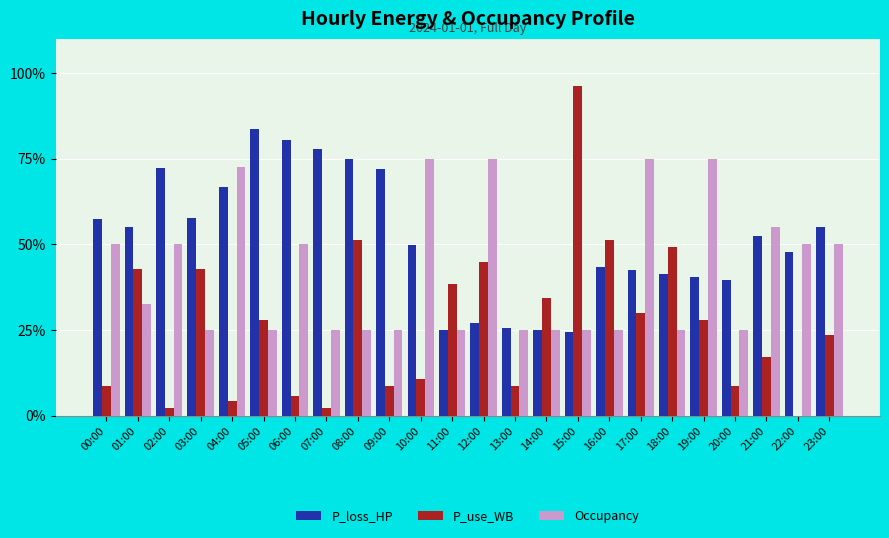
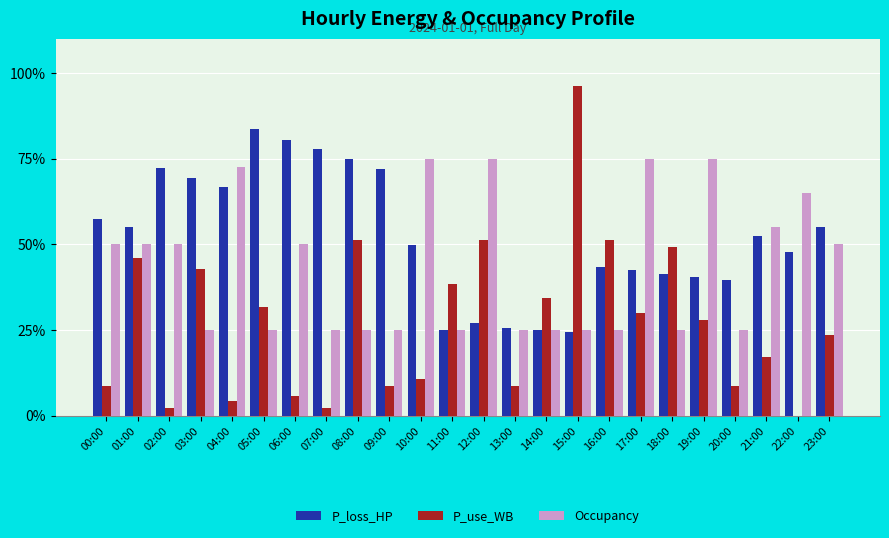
P_use_WB, 01:00: 43% -> 46%
Occupancy, 01:00: 33% -> 50%
P_loss_HP, 03:00: 58% -> 69%
P_use_WB, 05:00: 28% -> 32%
P_use_WB, 12:00: 45% -> 51%
Occupancy, 22:00: 50% -> 65%
